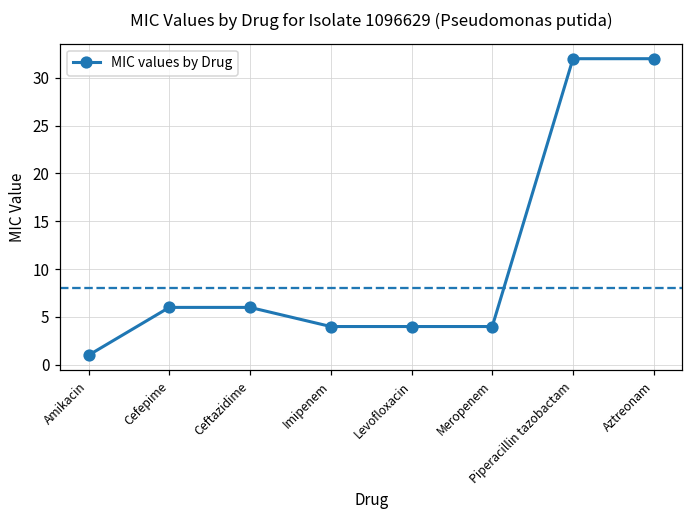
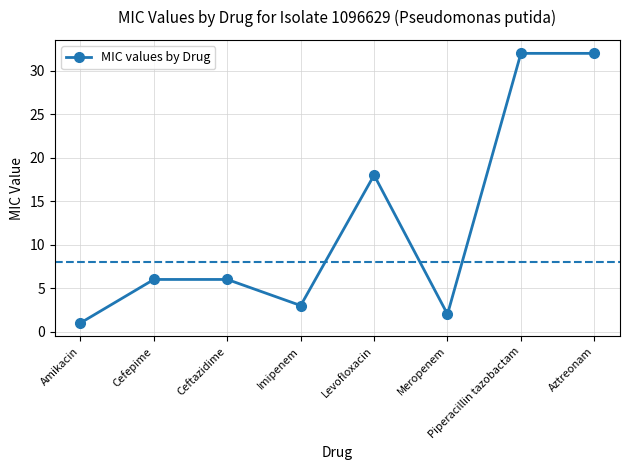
Imipenem: 4 -> 3
Levofloxacin: 4 -> 18
Meropenem: 4 -> 2
